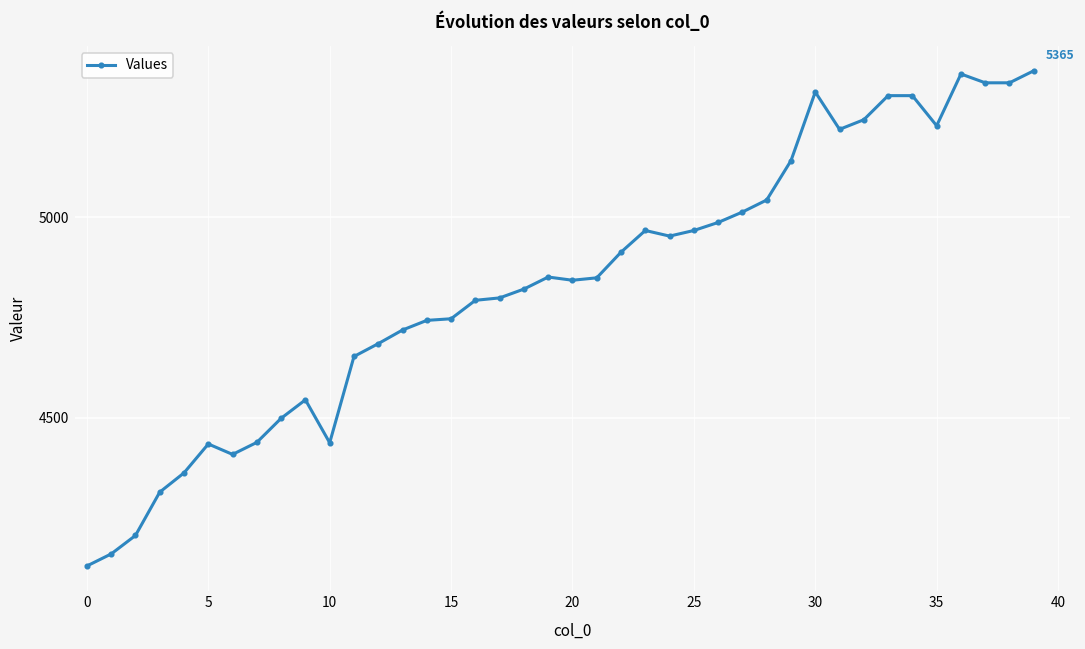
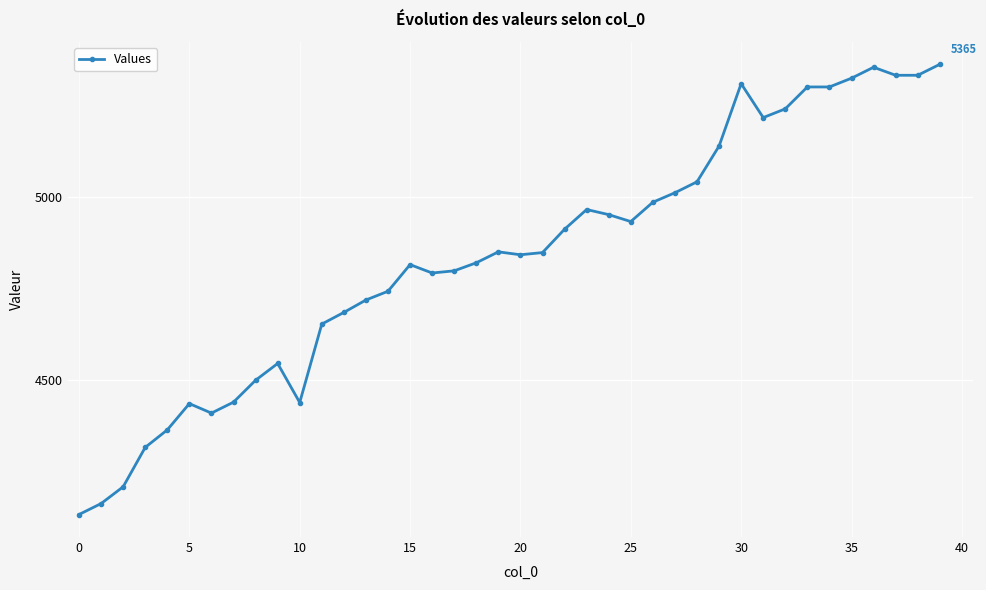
15: 4750 -> 4820
25: 4970 -> 4930
35: 5230 -> 5330
